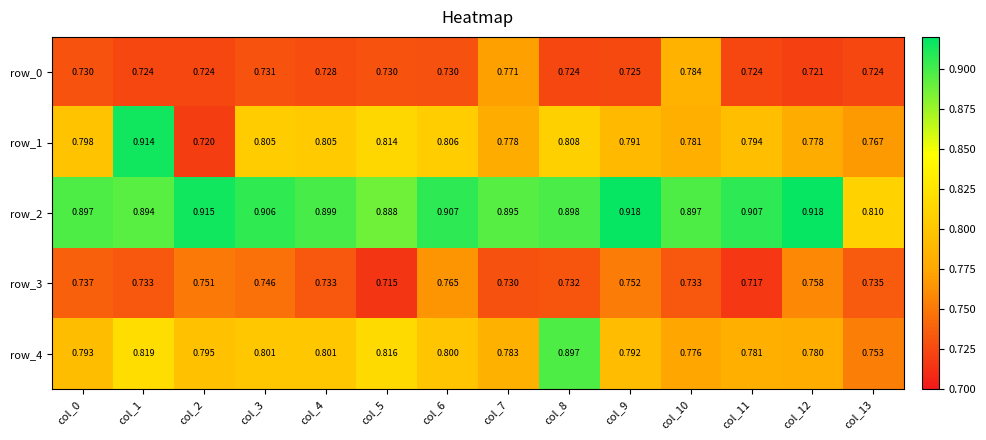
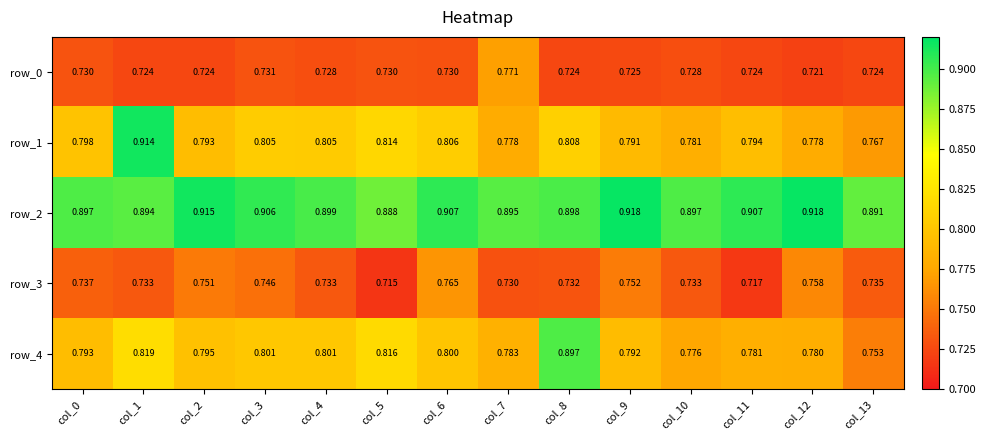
row_0, col_10: 0.784 -> 0.728
row_1, col_2: 0.720 -> 0.793
row_2, col_13: 0.810 -> 0.891
